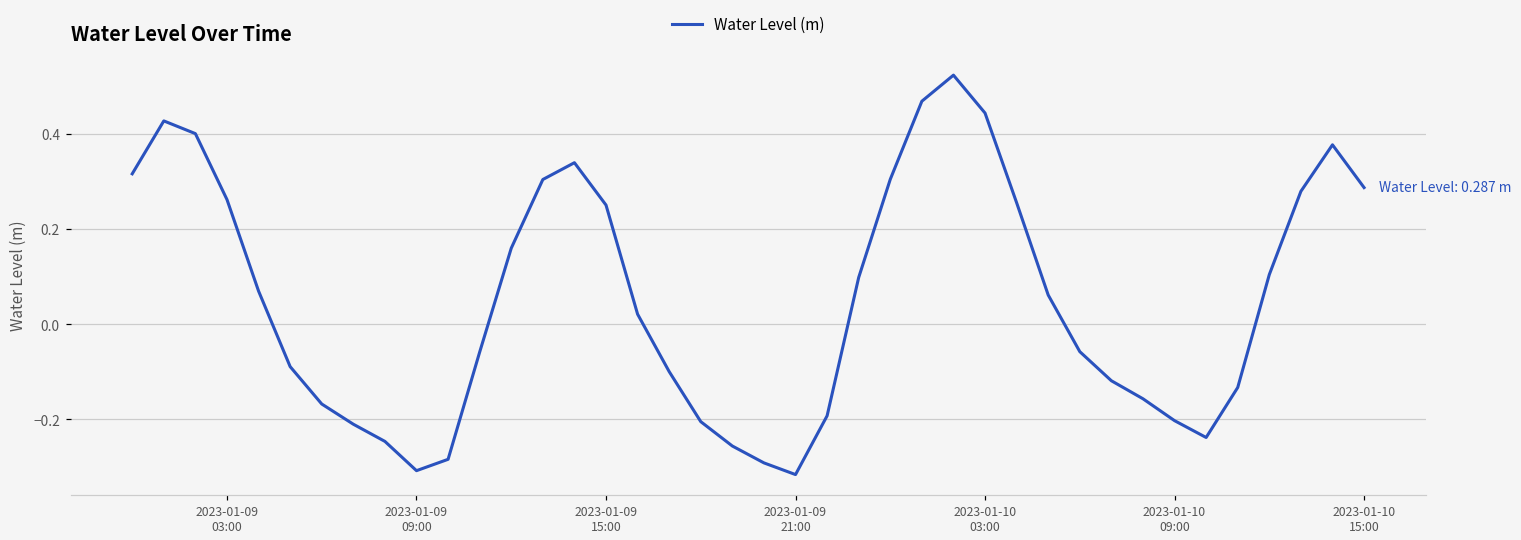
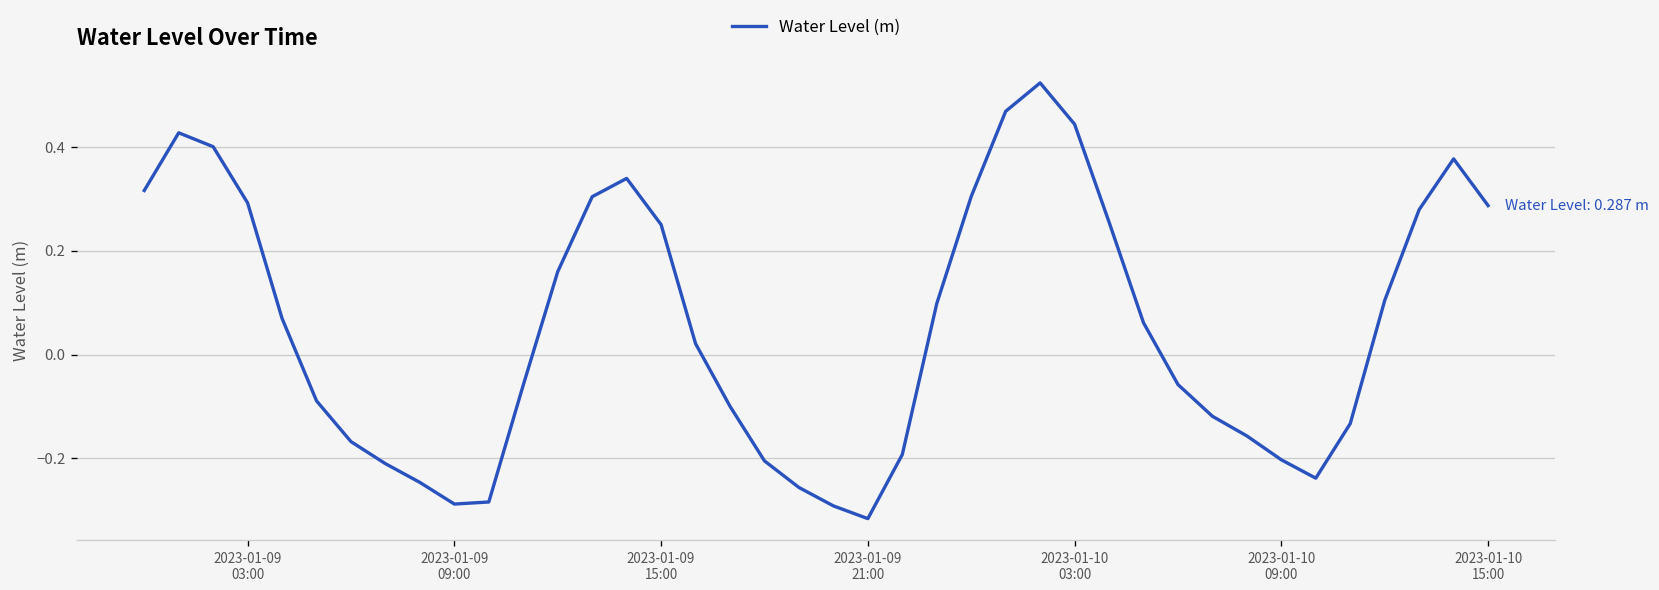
2023-01-09 03:00: 0.26 -> 0.29
2023-01-09 09:00: -0.31 -> -0.29
